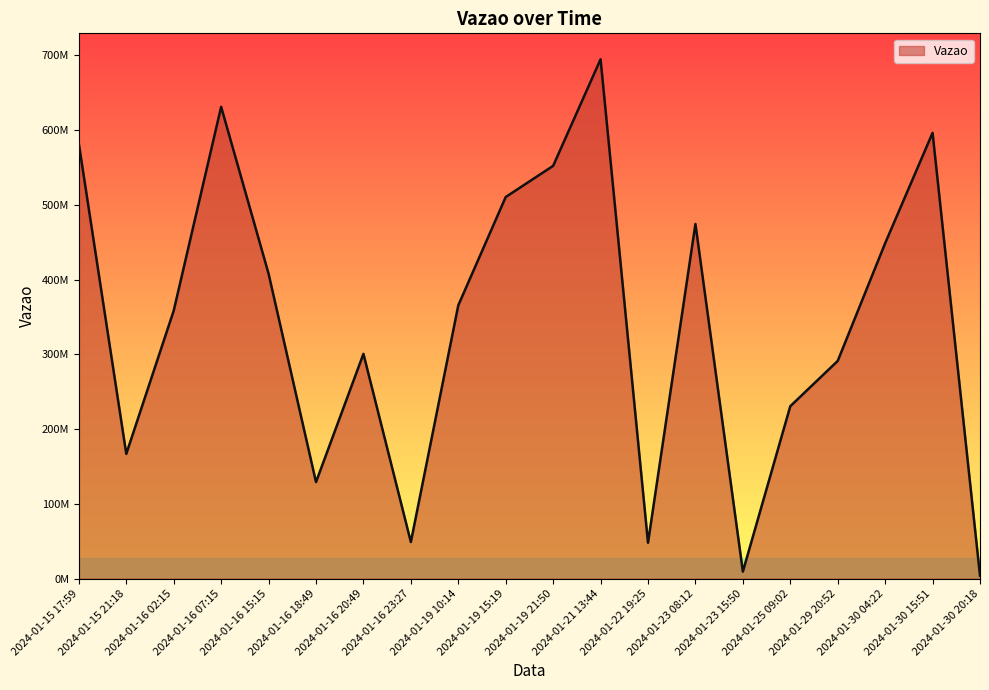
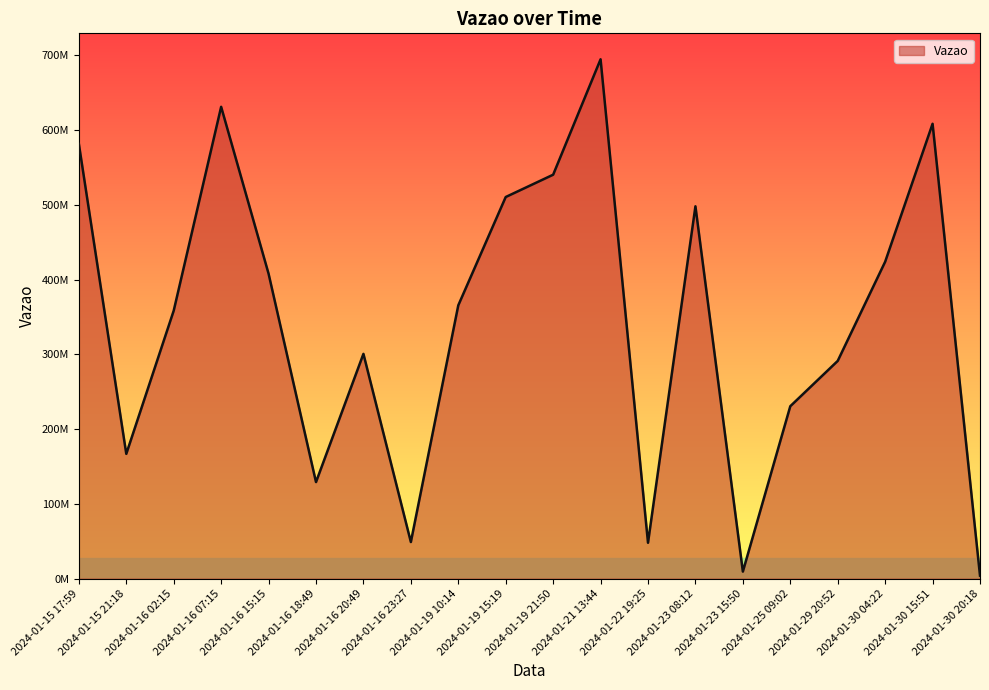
2024-01-19 21:50: 550000000 -> 540000000
2024-01-23 08:12: 470000000 -> 500000000
2024-01-30 04:22: 450000000 -> 420000000
2024-01-30 15:51: 600000000 -> 610000000
